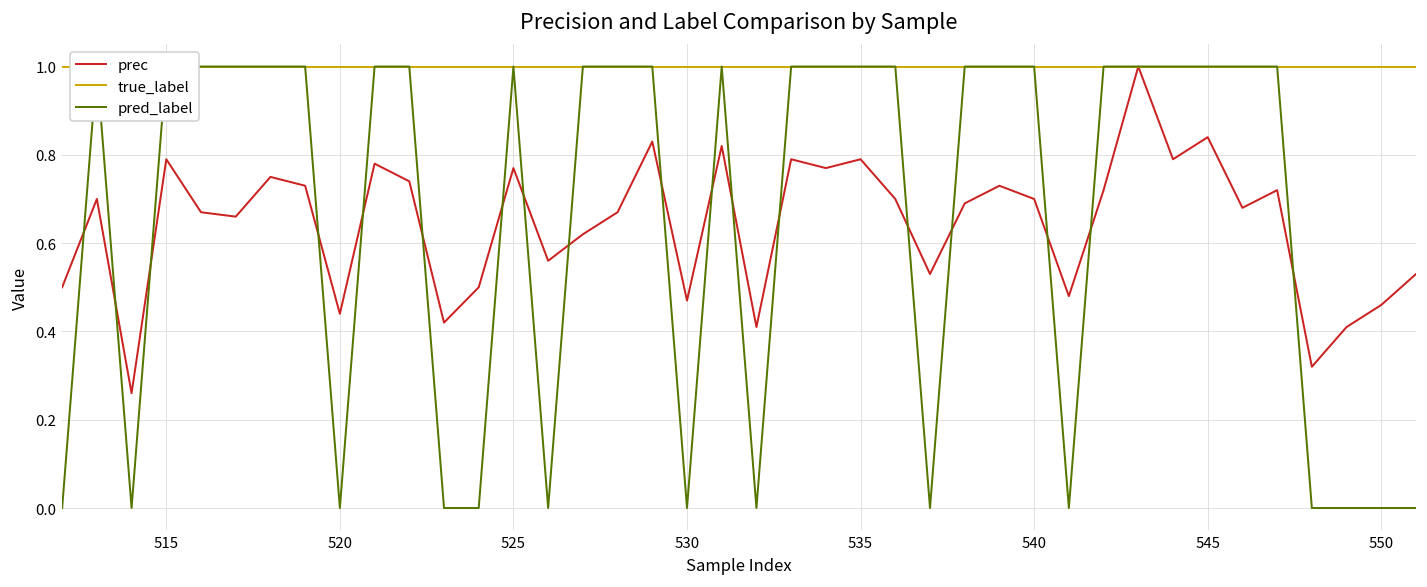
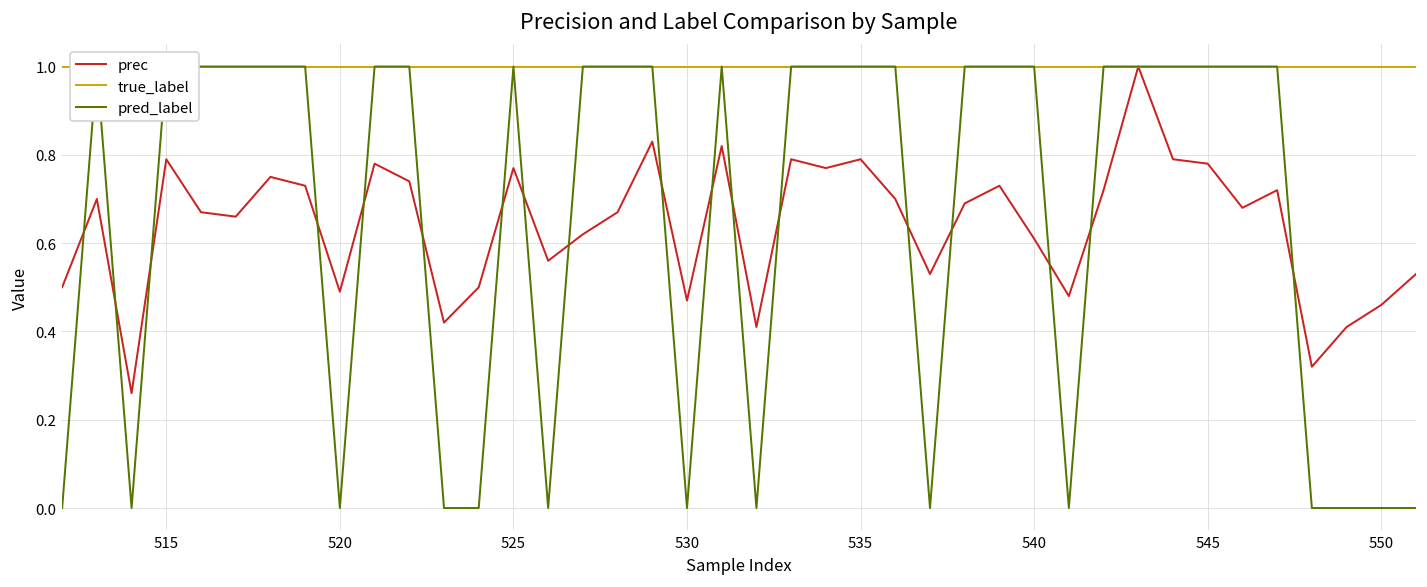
prec, 520: 0.44 -> 0.49
prec, 540: 0.70 -> 0.61
prec, 545: 0.84 -> 0.78
